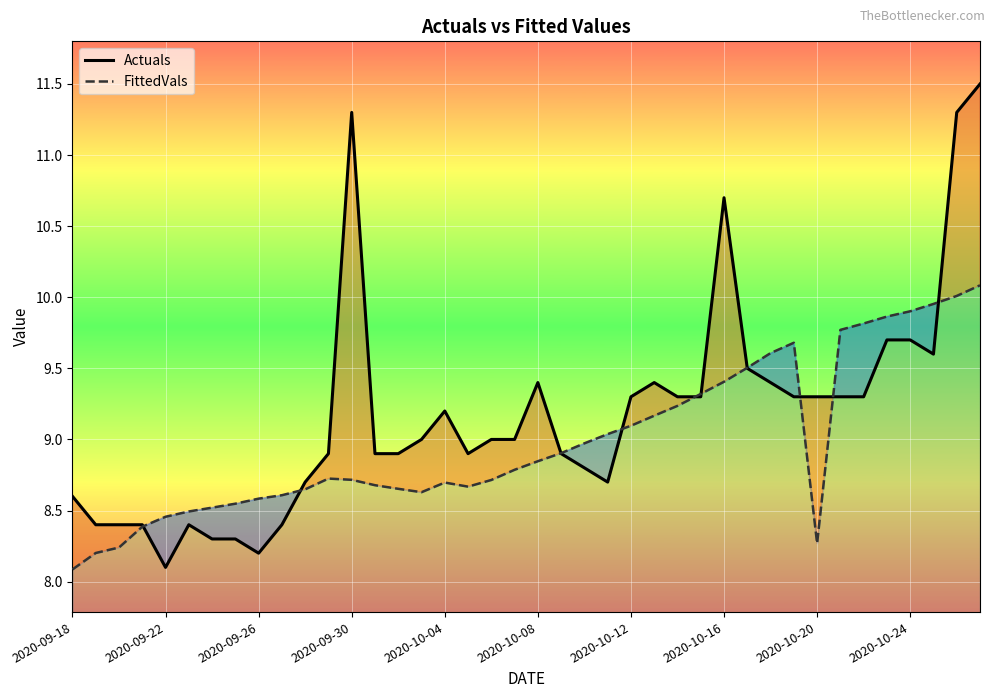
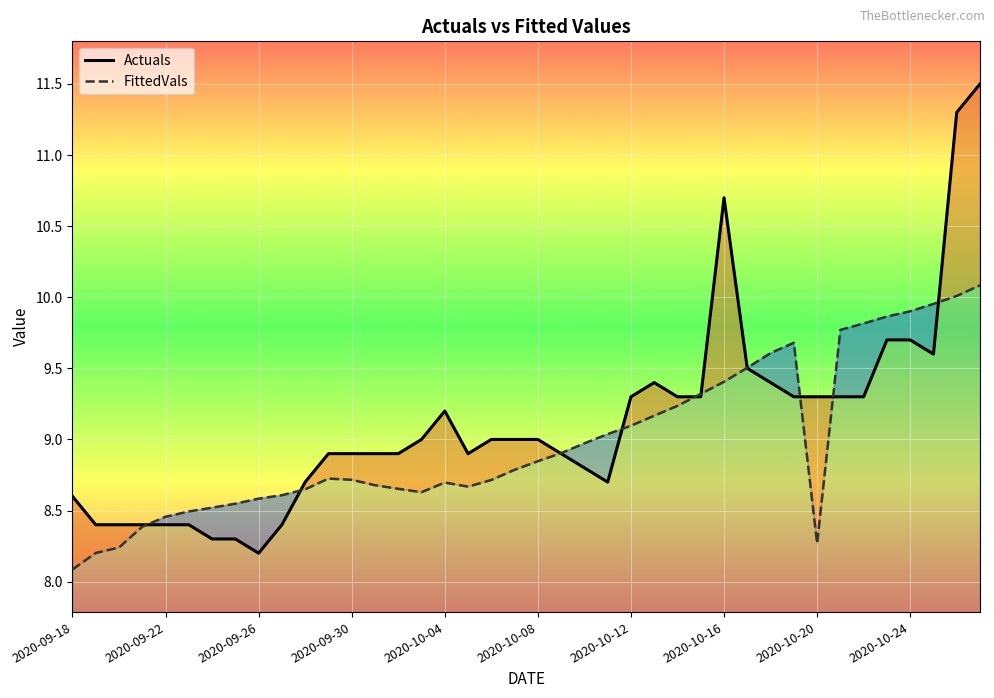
Actuals, 2020-09-22: 8.1 -> 8.4
Actuals, 2020-09-30: 11.3 -> 8.9
Actuals, 2020-10-08: 9.4 -> 9.0
